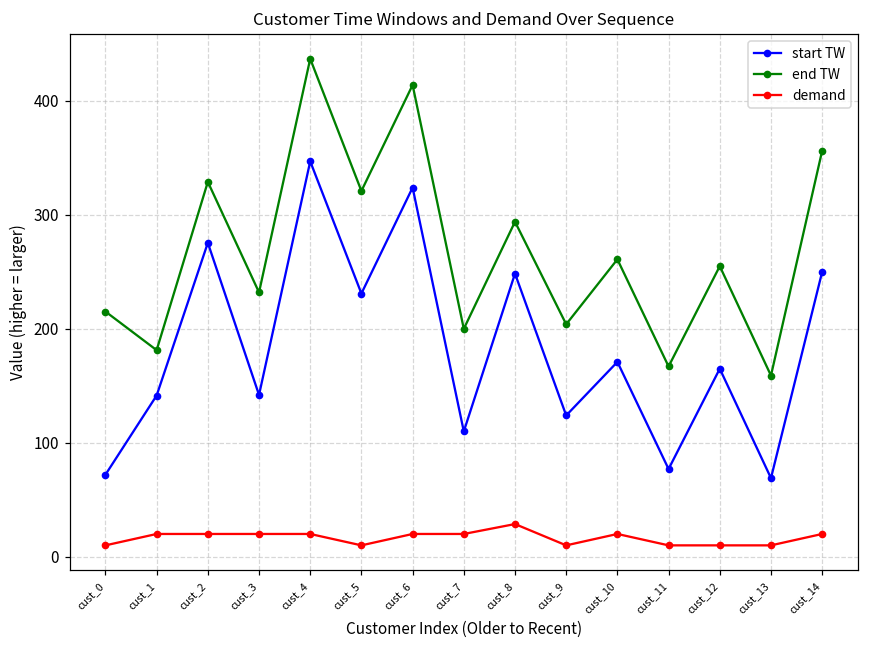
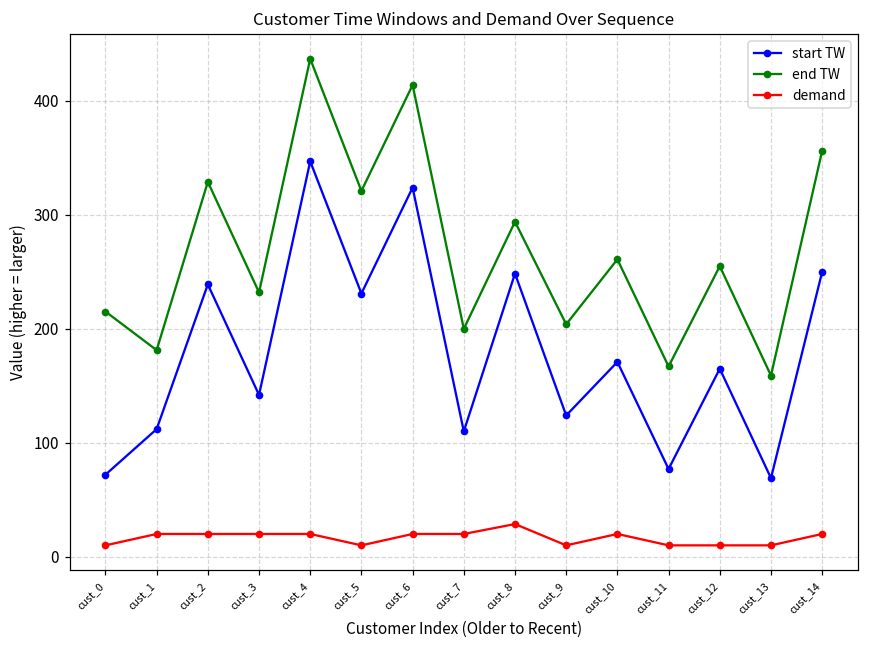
start TW, cust_1: 142 -> 112
start TW, cust_2: 276 -> 239
